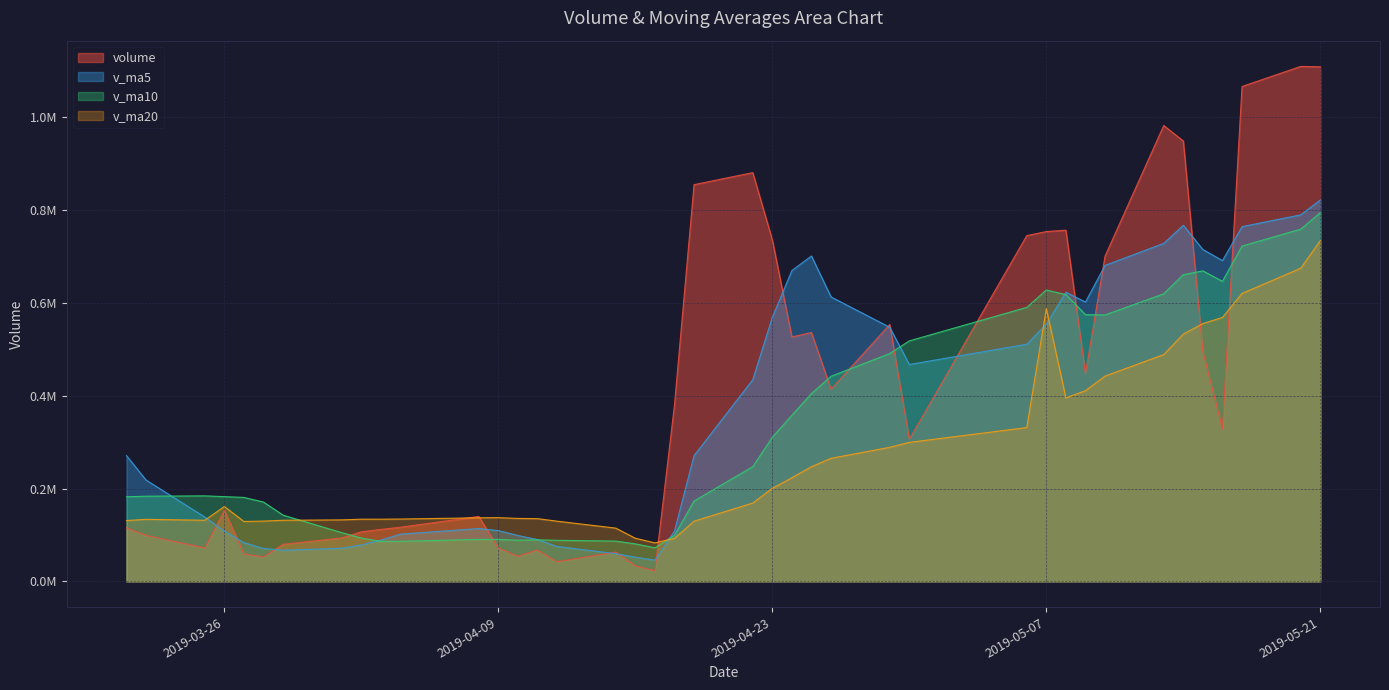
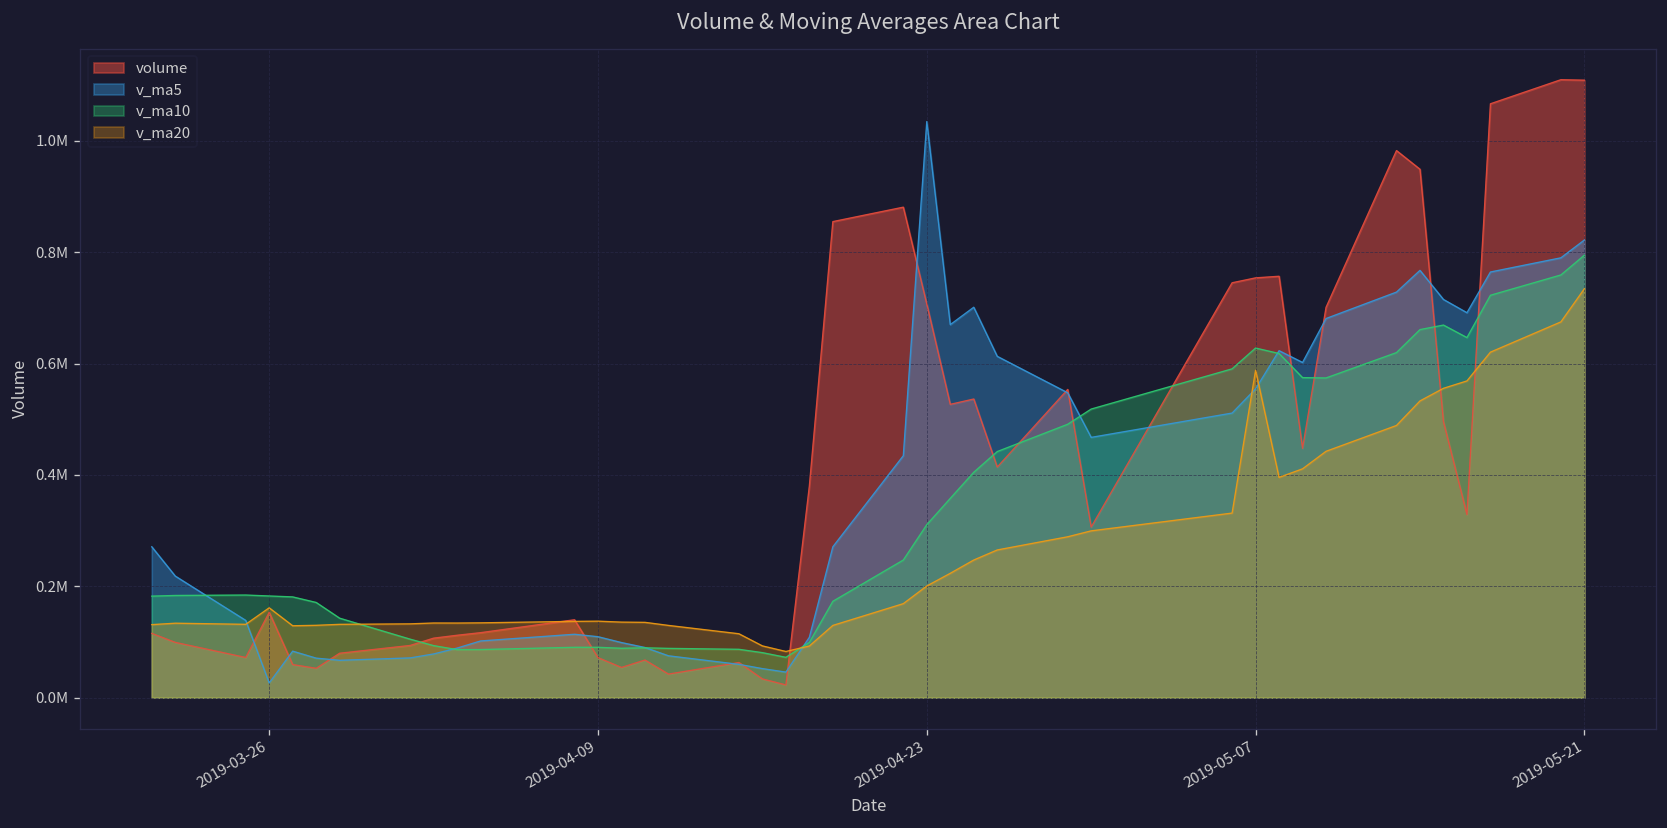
v_ma5, 2019-03-26: 110000 -> 30000
volume, 2019-04-23: 740000 -> 710000
v_ma5, 2019-04-23: 570000 -> 1030000
